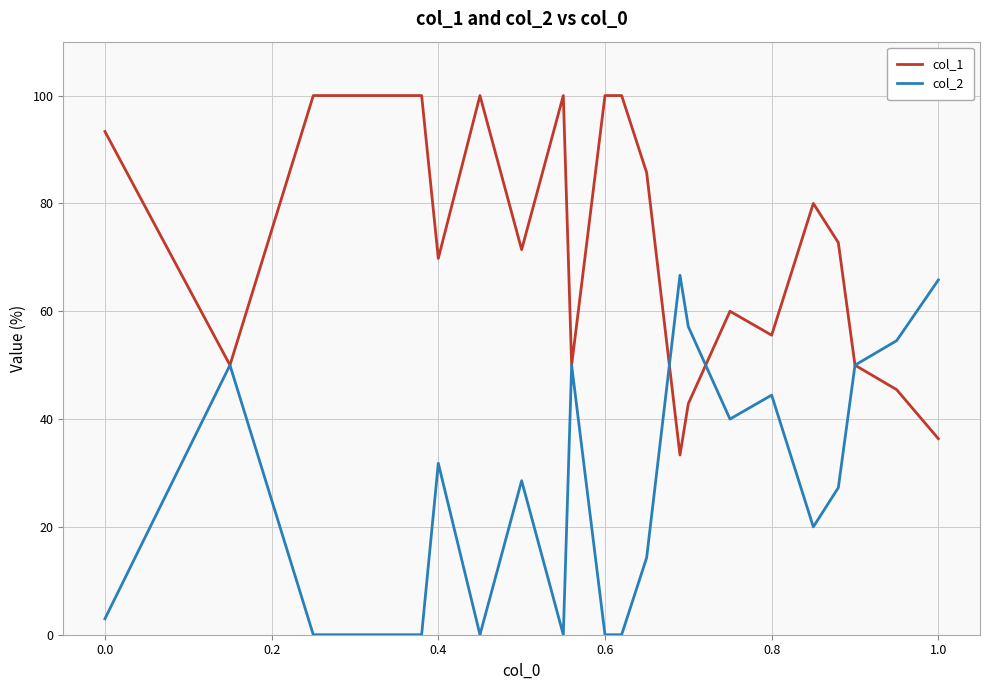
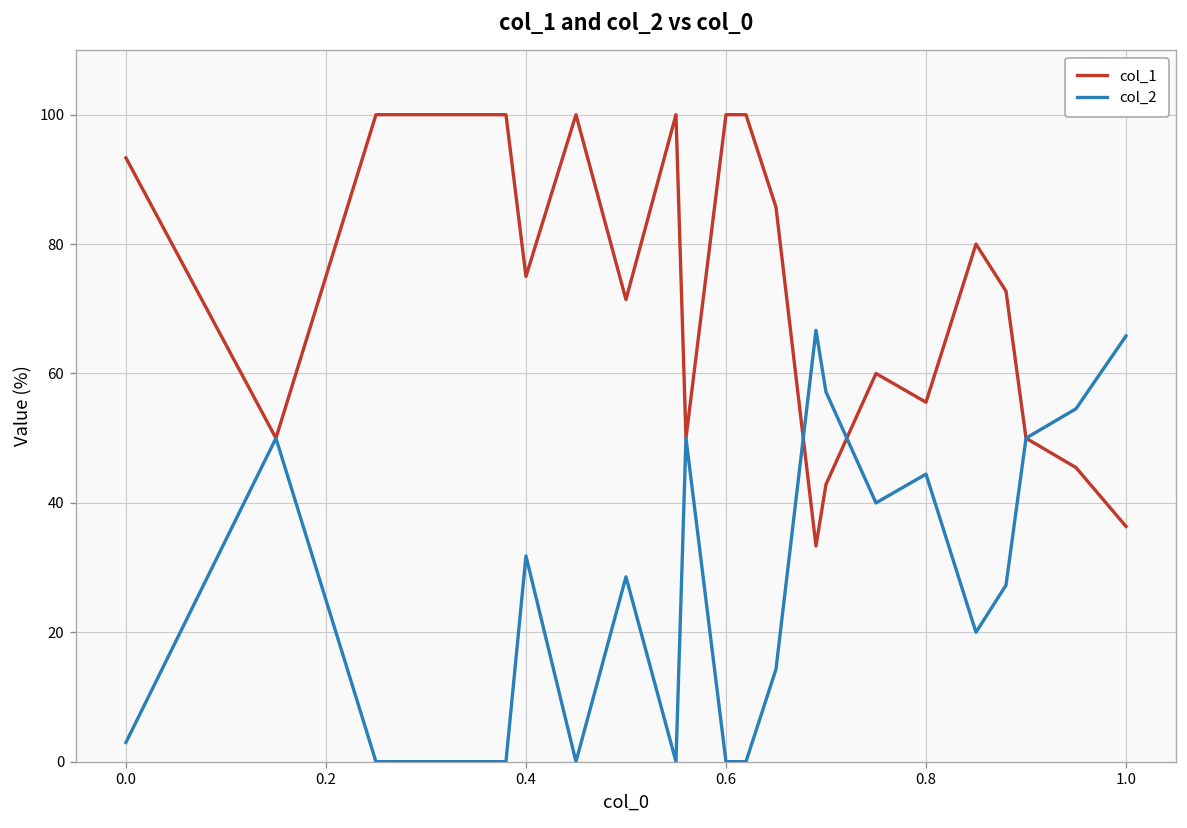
col_1, 0.4: 70 -> 75
